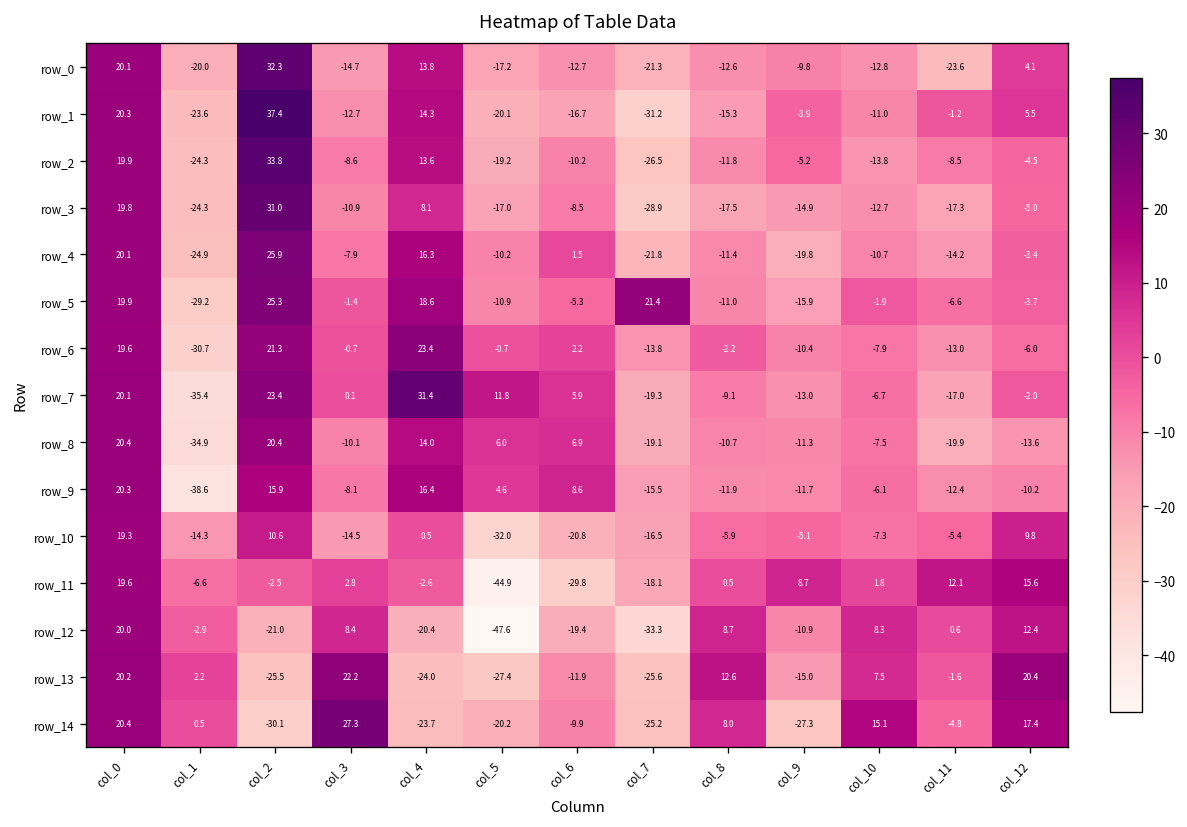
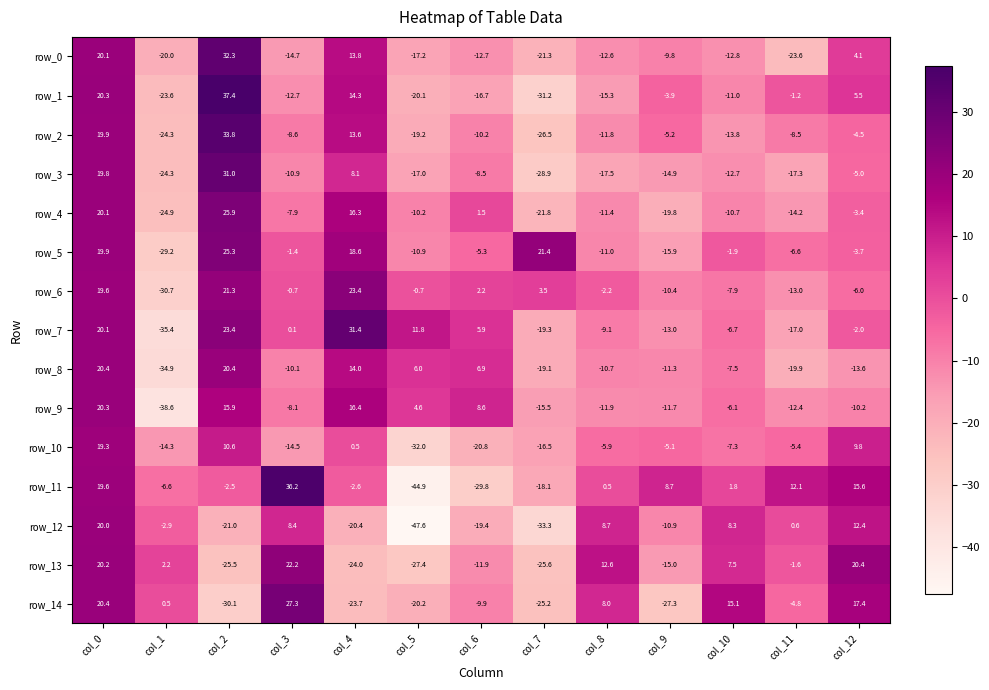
row_6, col_7: -13.8 -> 3.5
row_11, col_3: 2.8 -> 36.2
